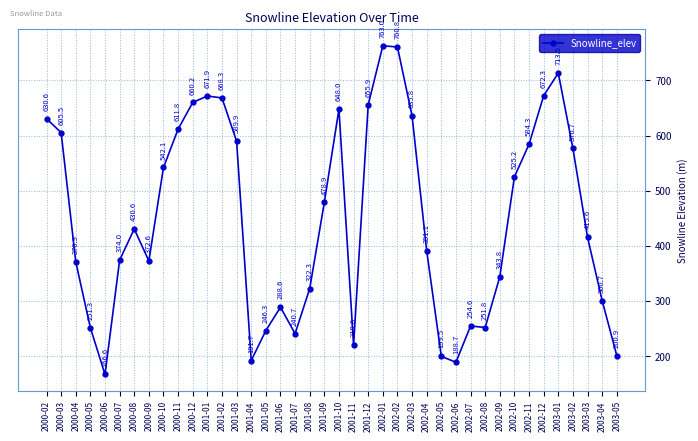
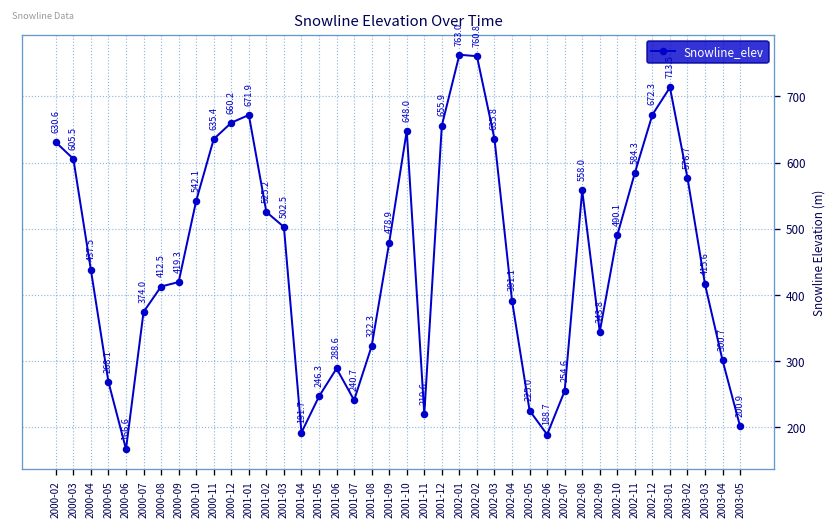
2000-04: 370.9 -> 437.5
2000-05: 251.3 -> 268.1
2000-08: 430.6 -> 412.5
2000-09: 372.6 -> 419.3
2000-11: 611.8 -> 635.4
2001-02: 668.3 -> 525.2
2001-03: 589.9 -> 502.5
2002-05: 199.5 -> 225.0
2002-08: 251.8 -> 558.0
2002-10: 525.2 -> 490.1
